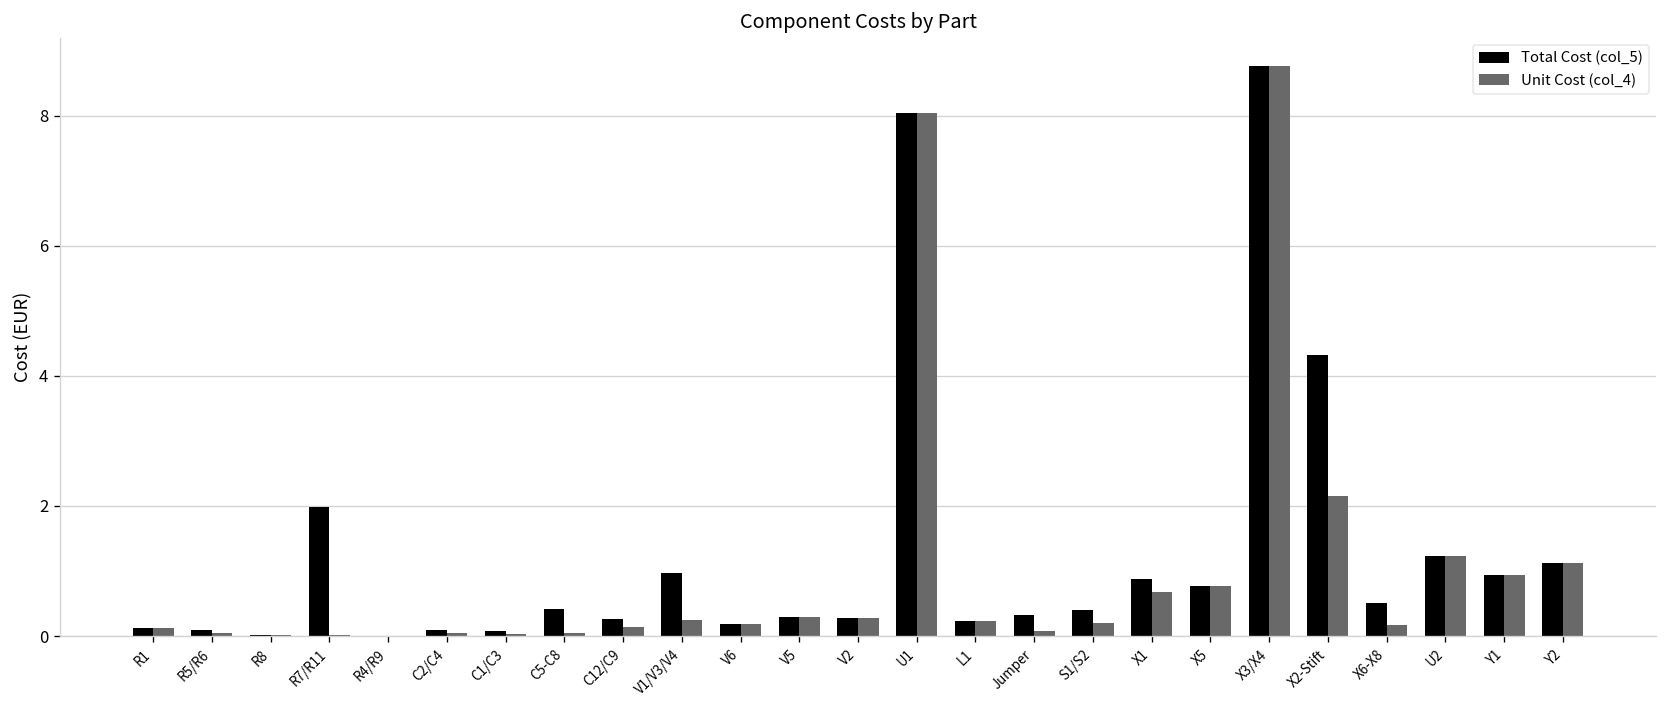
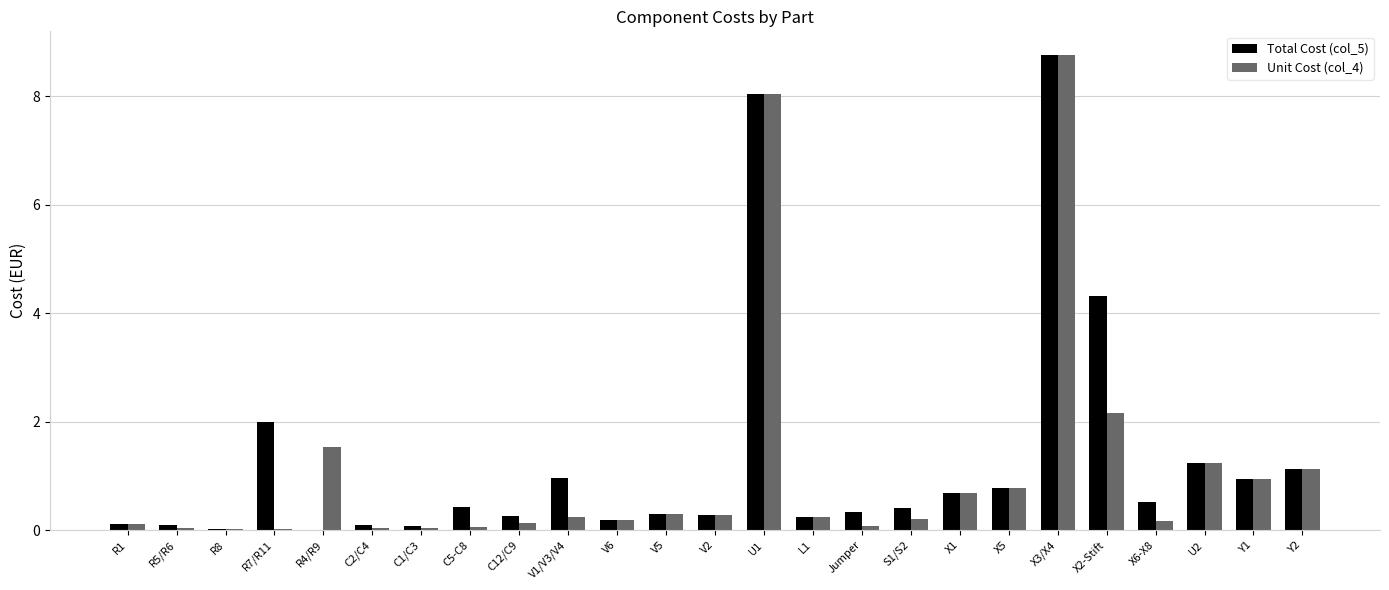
Unit Cost (col_4), R4/R9: 0.0 -> 1.5
Total Cost (col_5), X1: 0.9 -> 0.7
